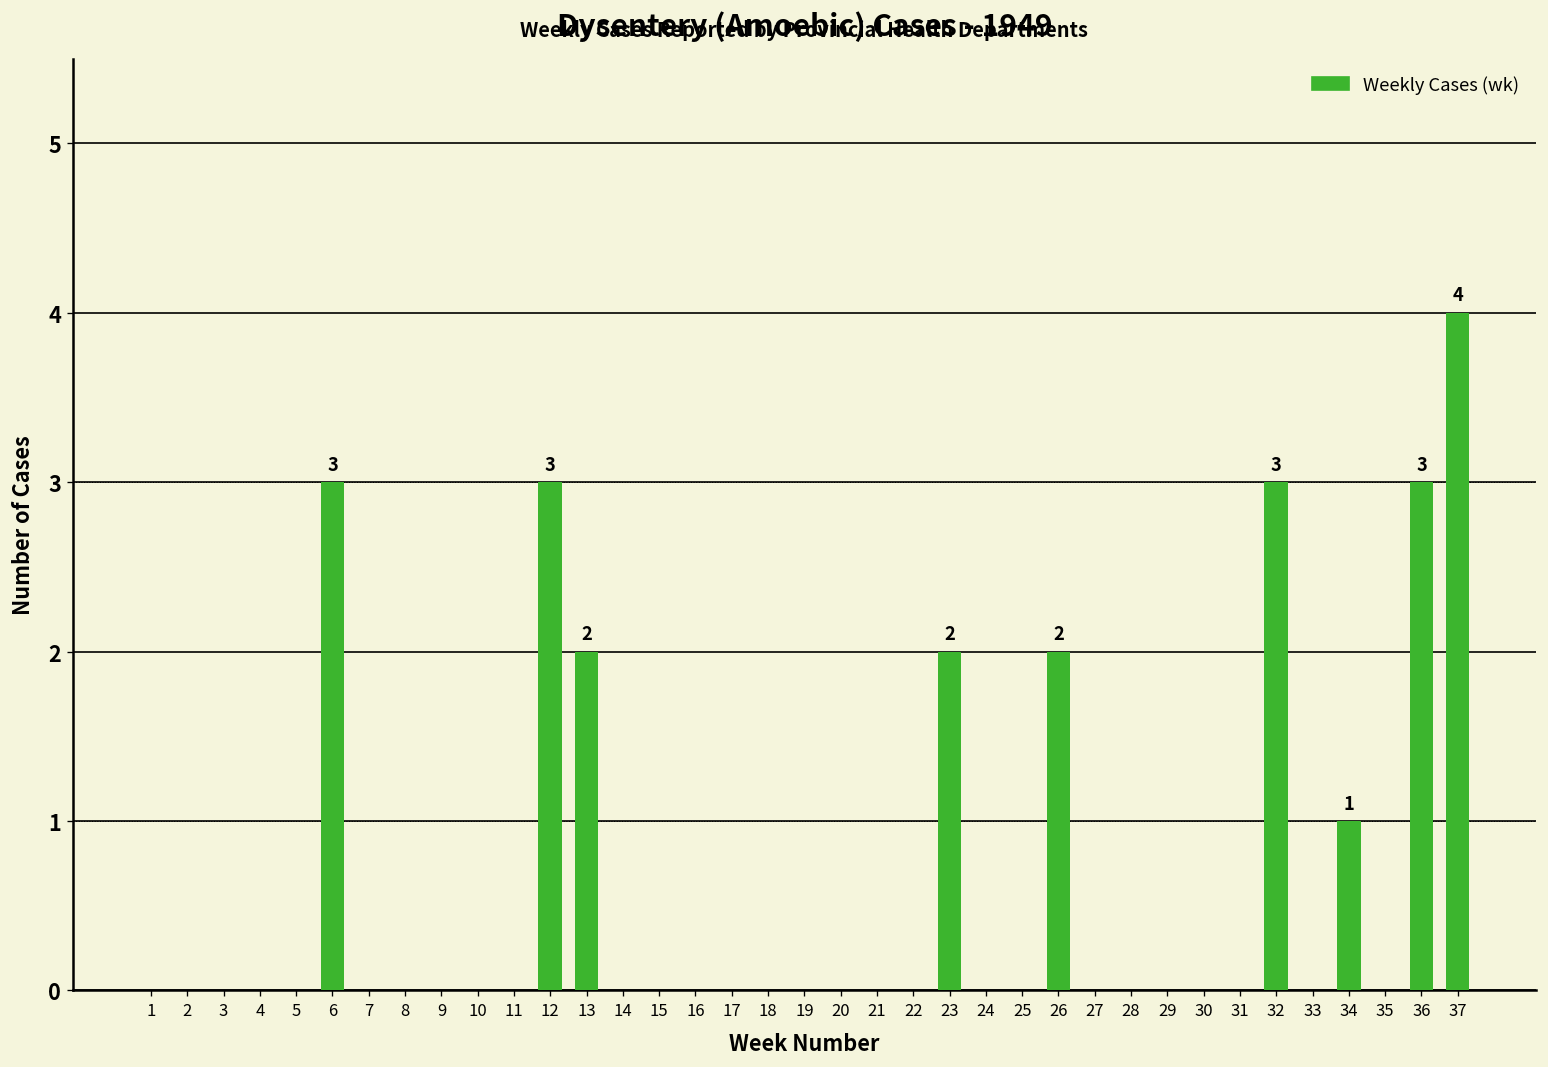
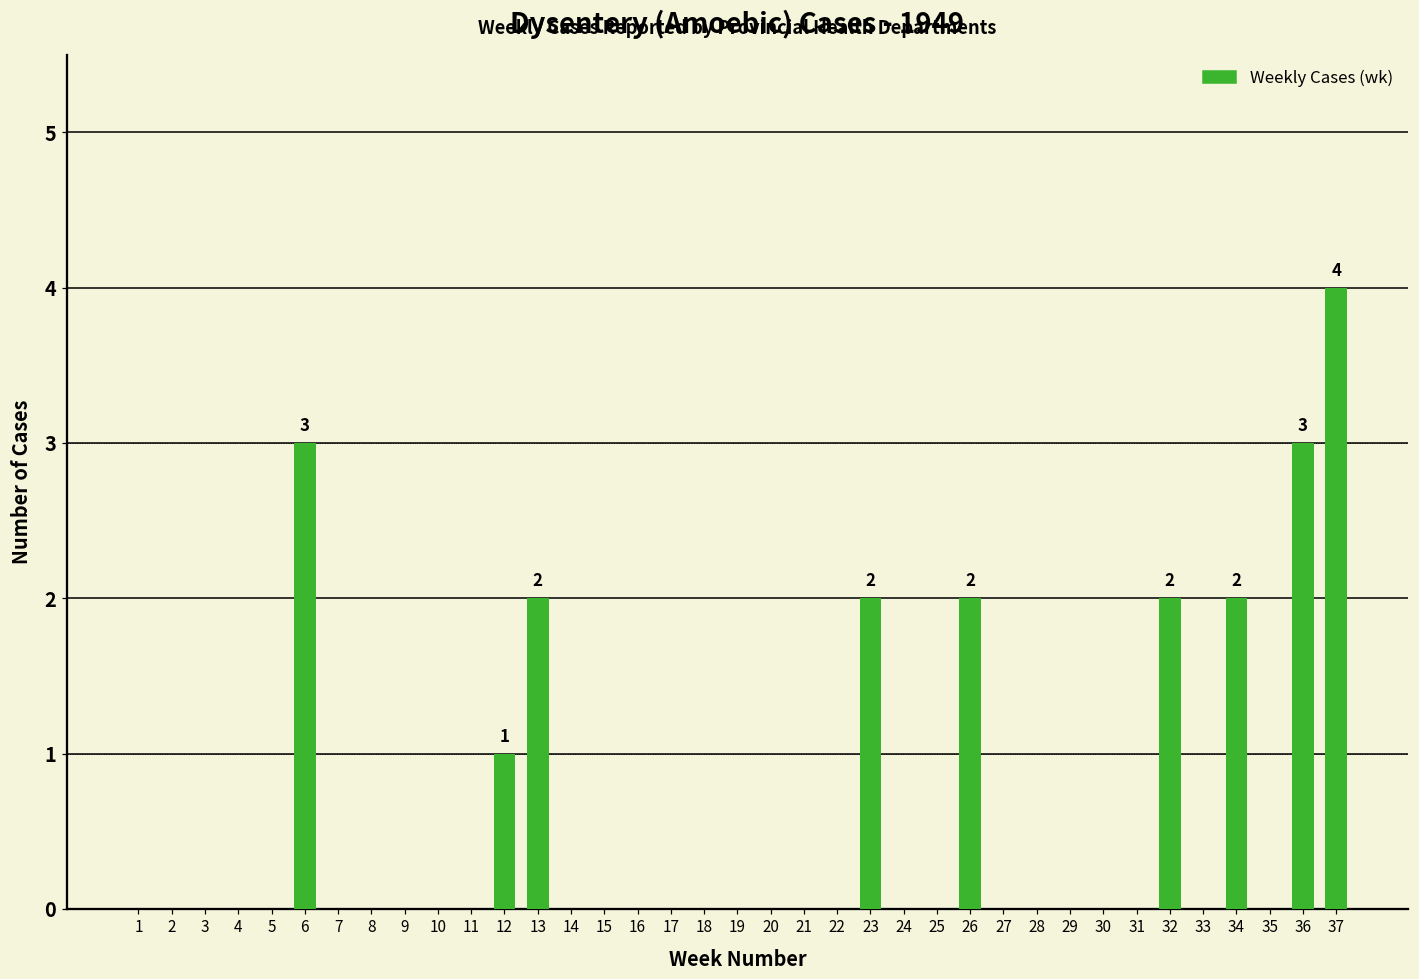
12: 3 -> 1
32: 3 -> 2
34: 1 -> 2
